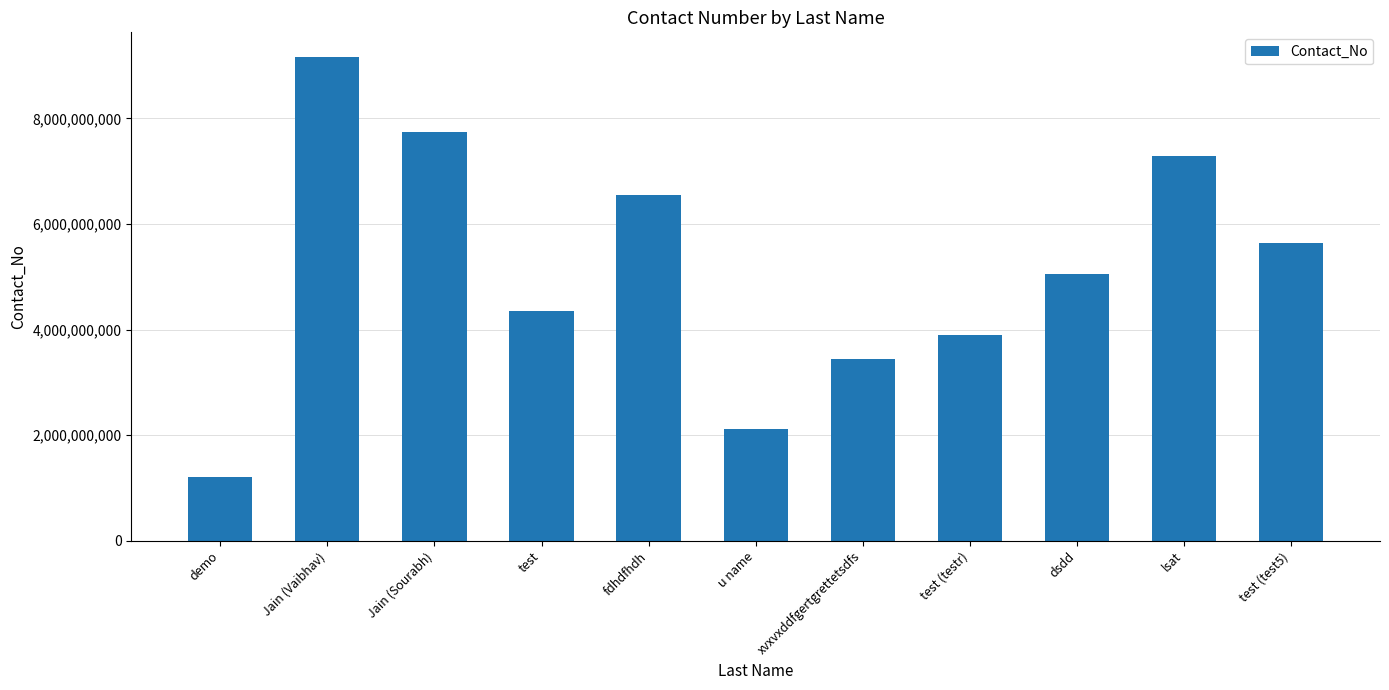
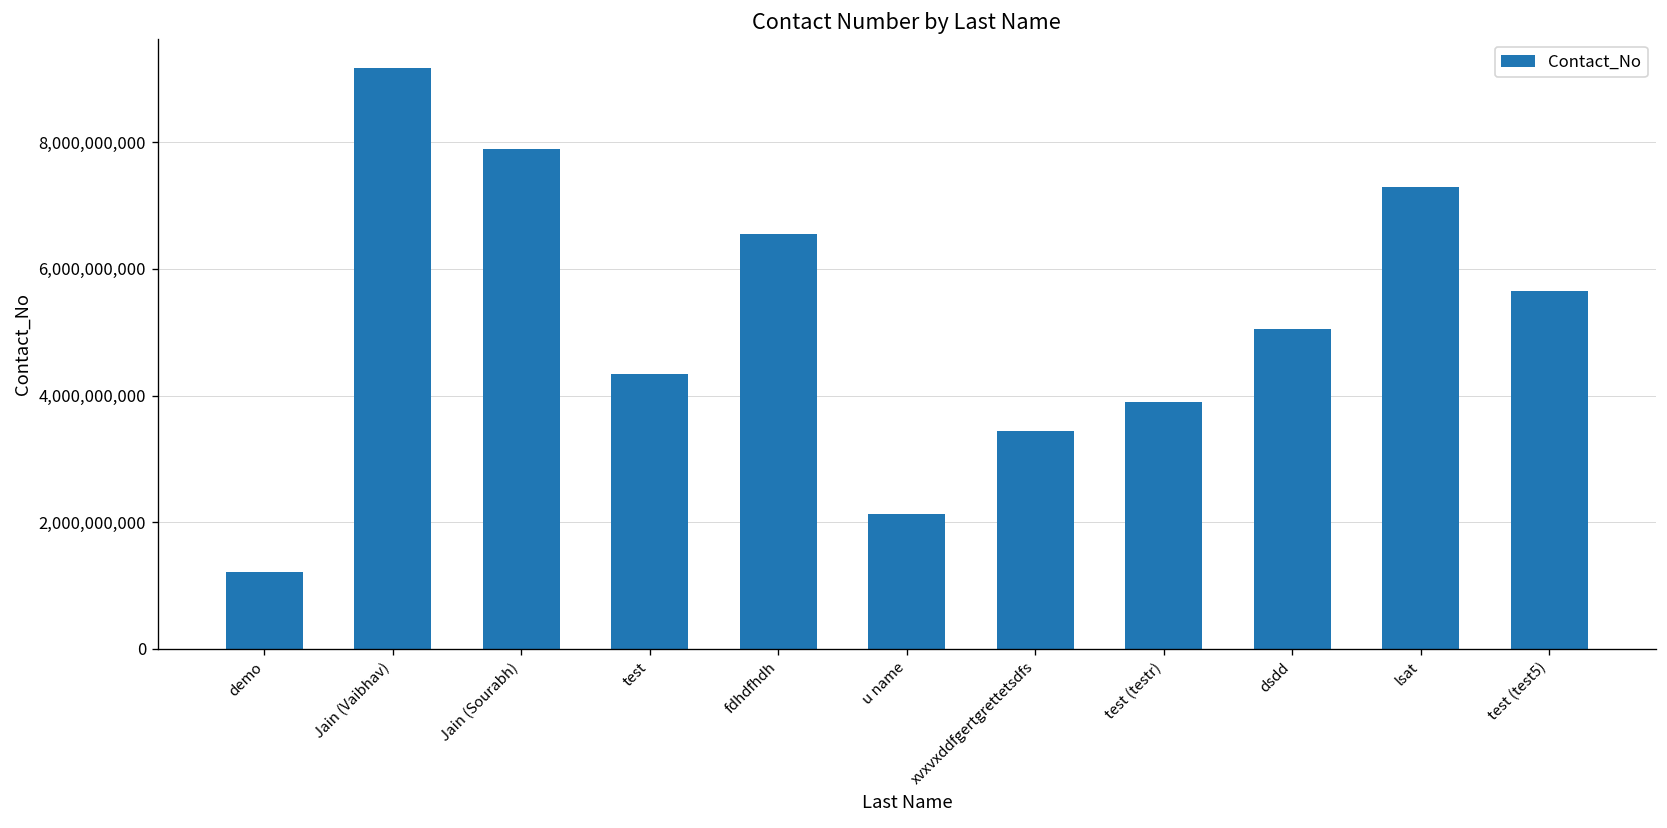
Jain (Sourabh): 7,700,000,000 -> 7,900,000,000
